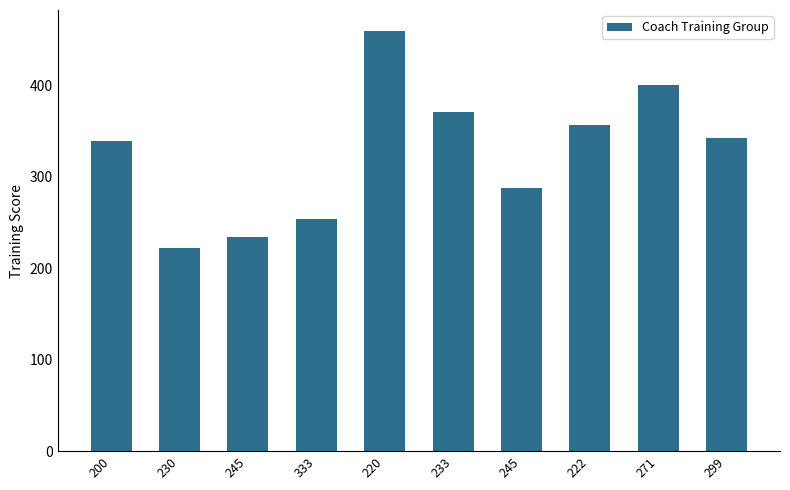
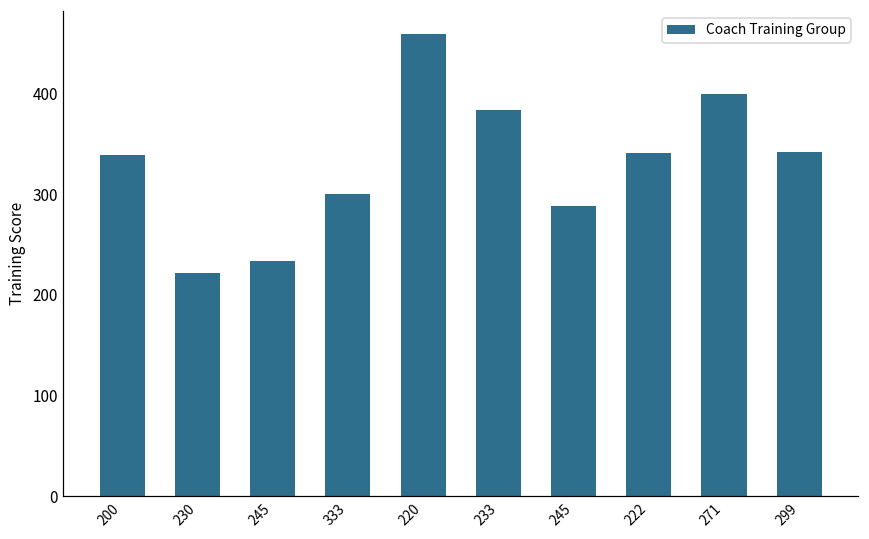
333: 250 -> 300
233: 370 -> 380
222: 360 -> 340
